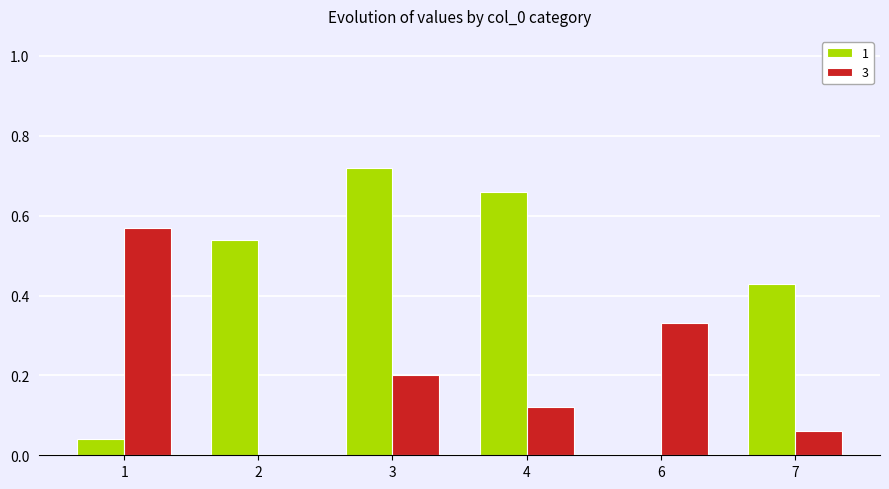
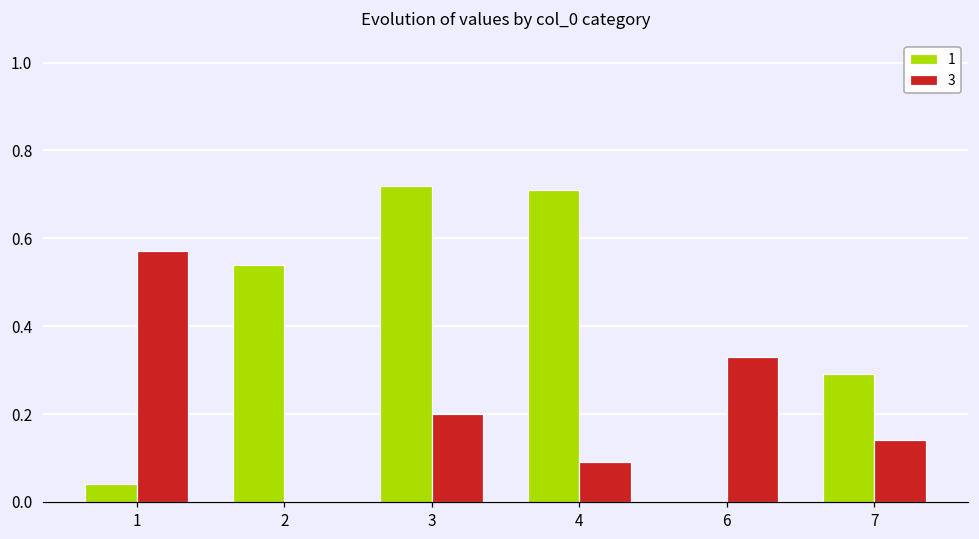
1, 4: 0.66 -> 0.71
3, 4: 0.12 -> 0.09
1, 7: 0.43 -> 0.29
3, 7: 0.06 -> 0.14
